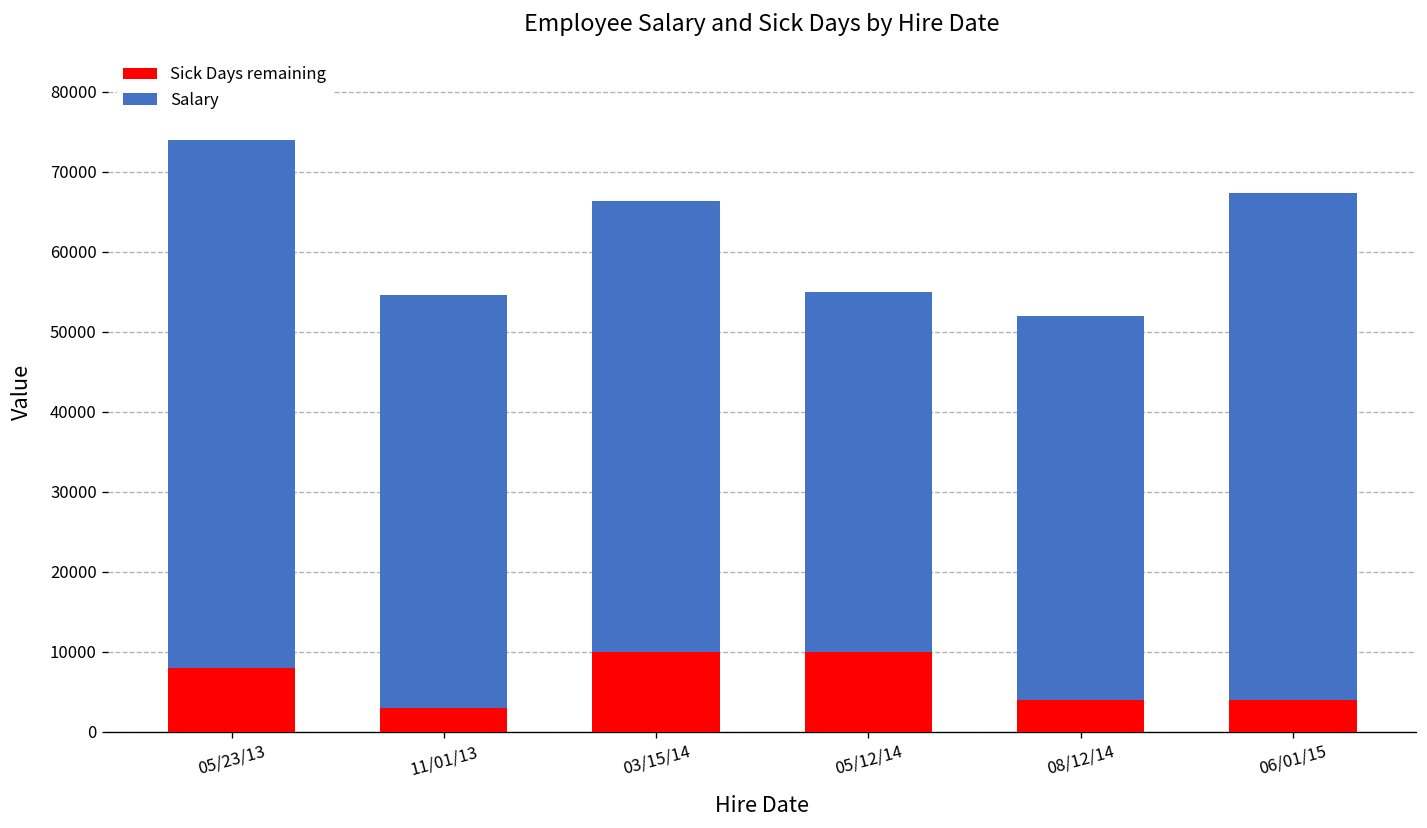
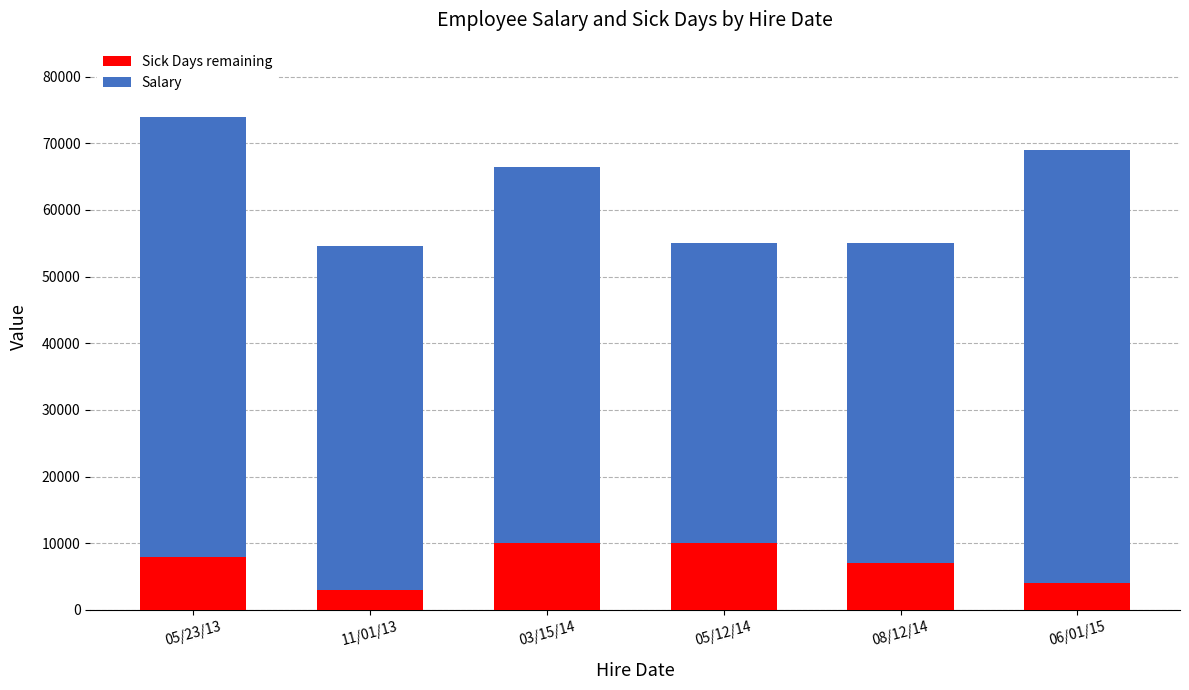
Sick Days remaining, 08/12/14: 4000 -> 7000
Salary, 06/01/15: 63000 -> 65000
